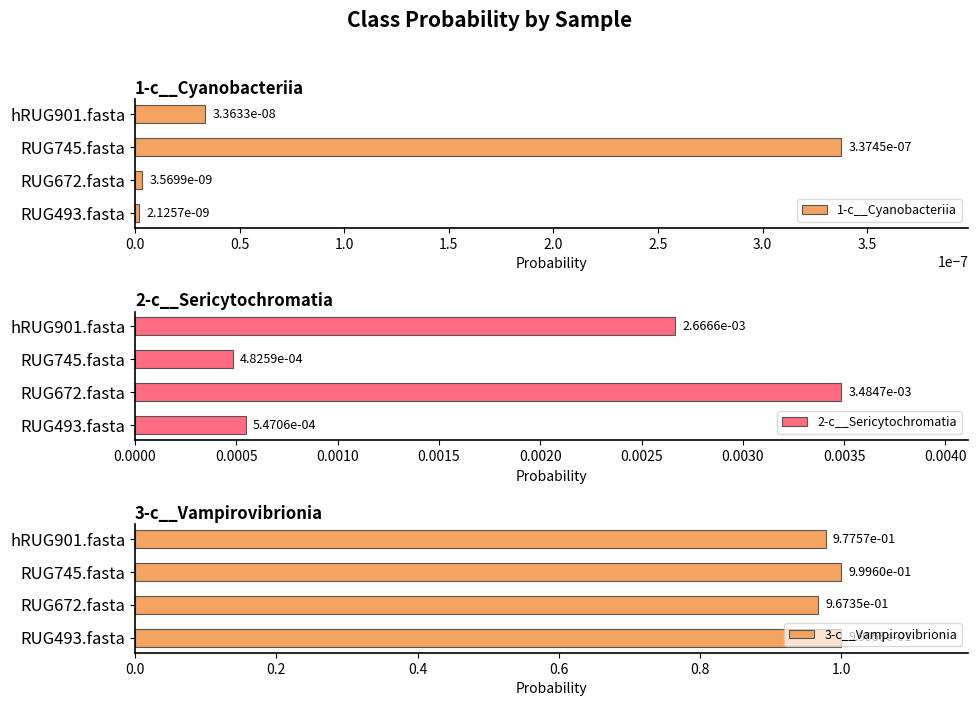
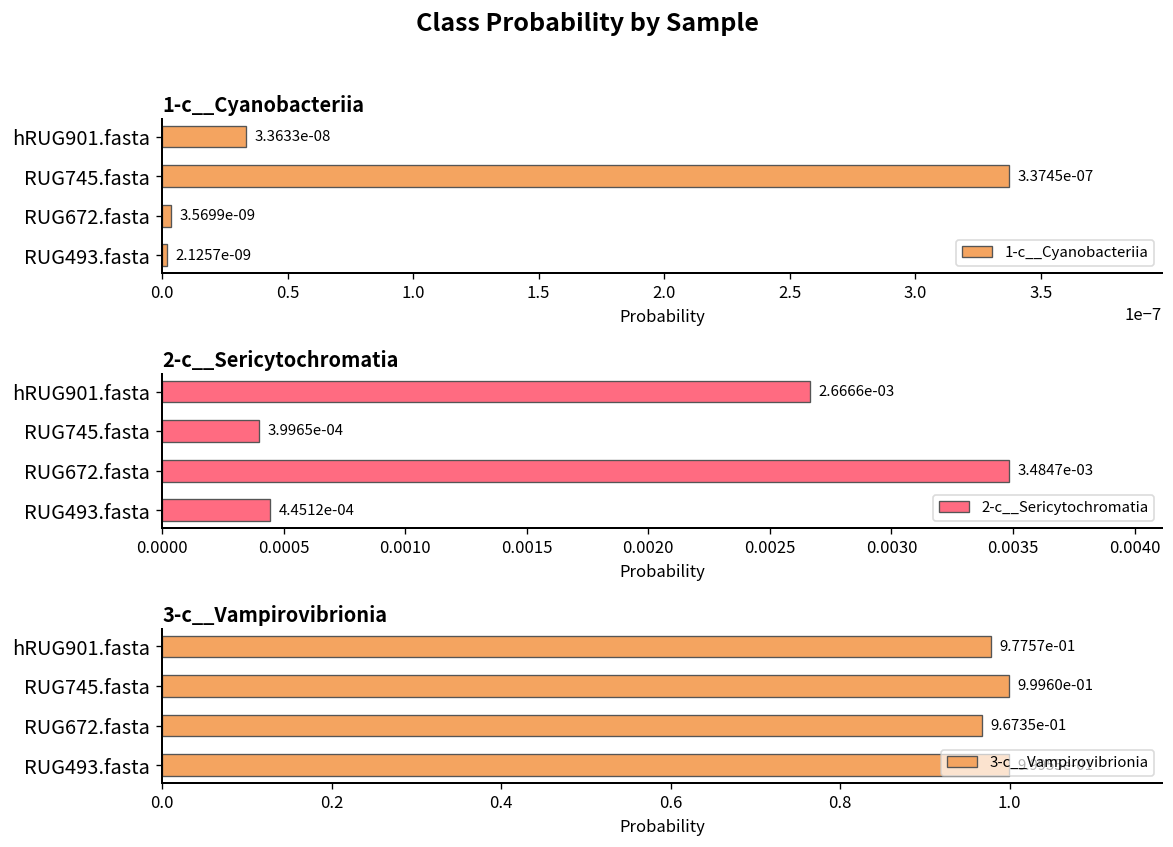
2-c__Sericytochromatia, RUG745.fasta: 4.8259e-04 -> 3.9965e-04
2-c__Sericytochromatia, RUG493.fasta: 5.4706e-04 -> 4.4512e-04
